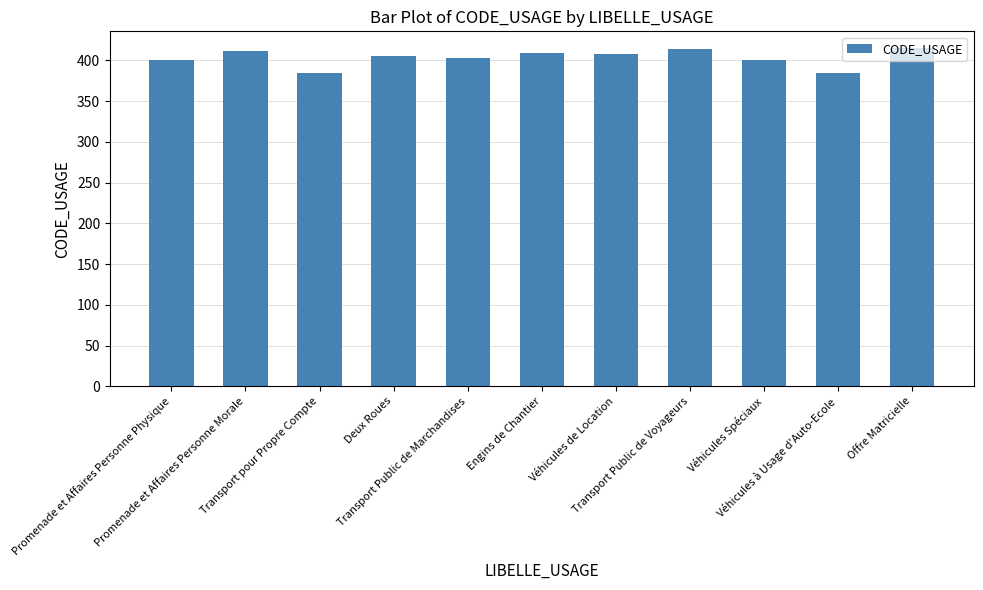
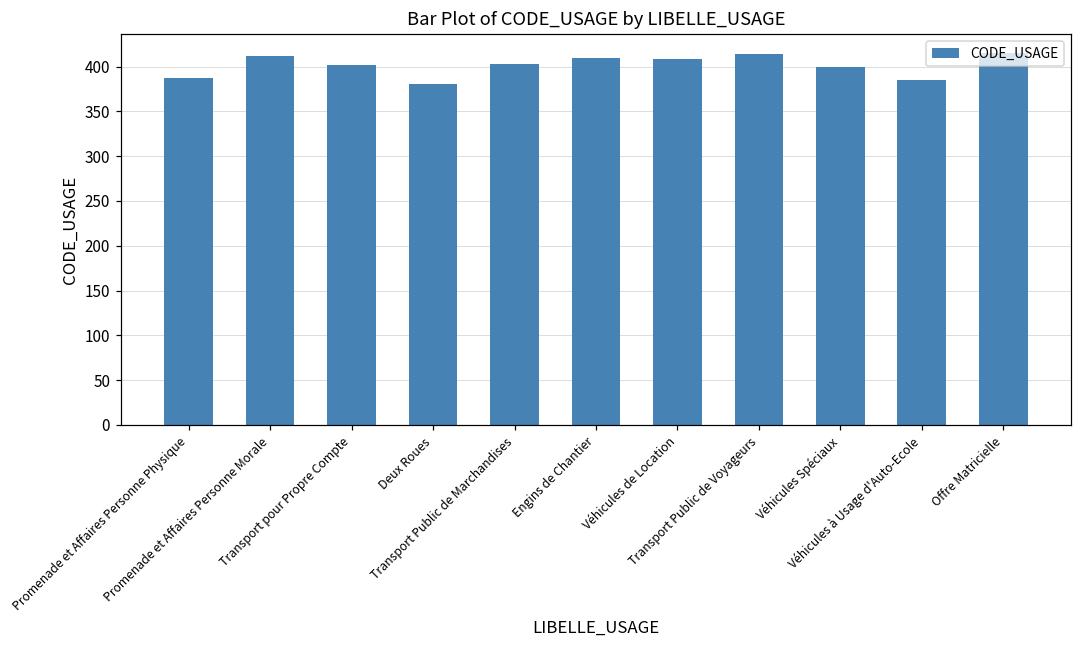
Promenade et Affaires Personne Physique: 400 -> 390
Transport pour Propre Compte: 390 -> 400
Deux Roues: 410 -> 380
